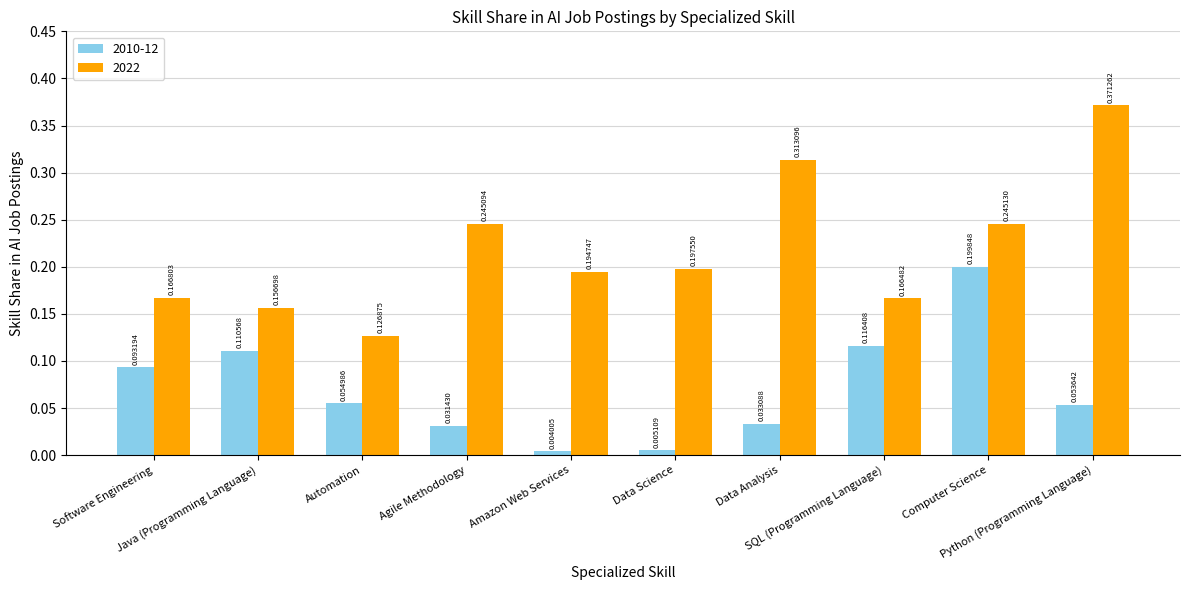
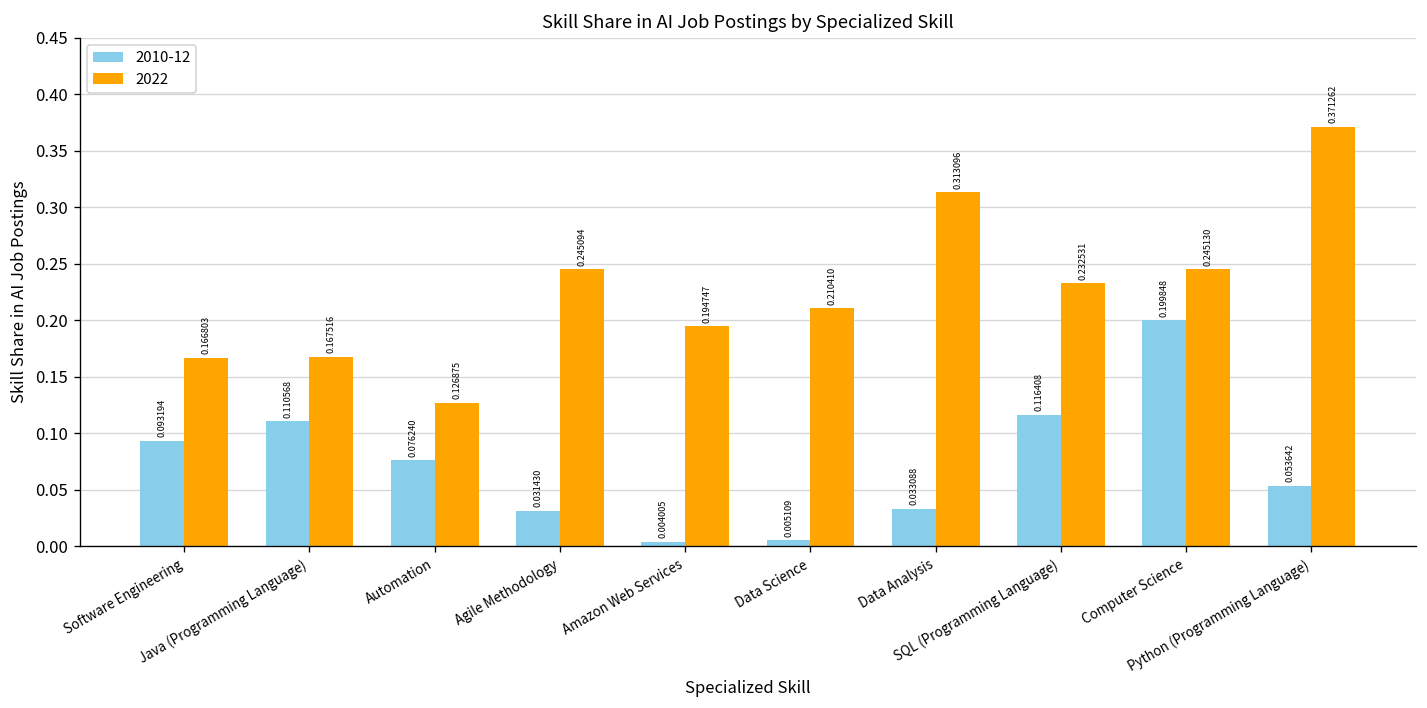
2022, Java (Programming Language): 0.156698 -> 0.167516
2010-12, Automation: 0.054986 -> 0.076240
2022, Data Science: 0.197550 -> 0.210410
2022, SQL (Programming Language): 0.166482 -> 0.232531
